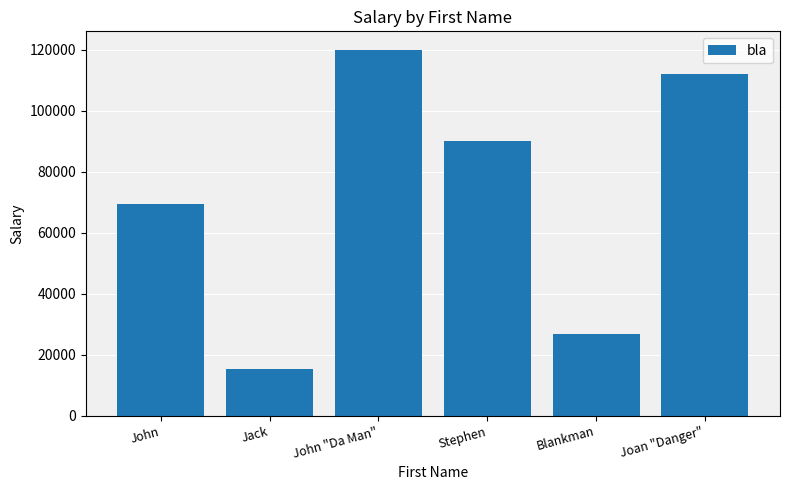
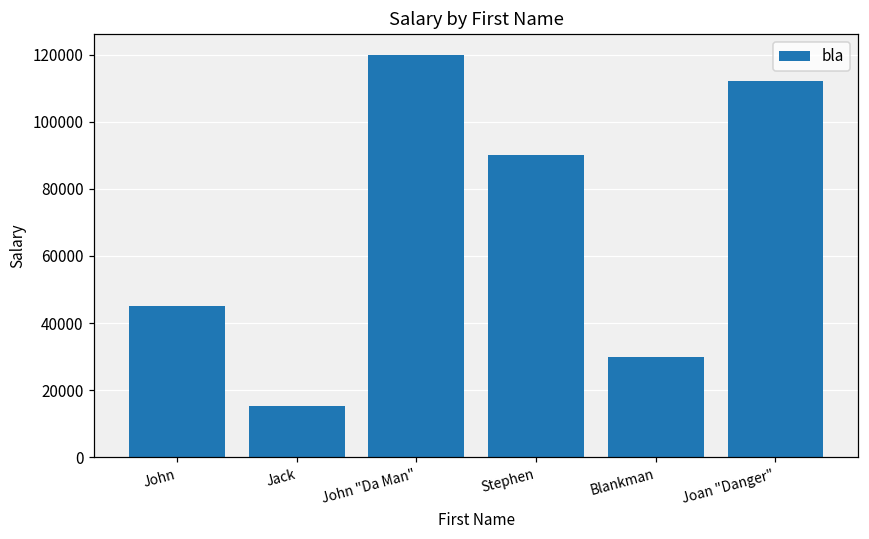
John: 69000 -> 45000
Blankman: 27000 -> 30000
